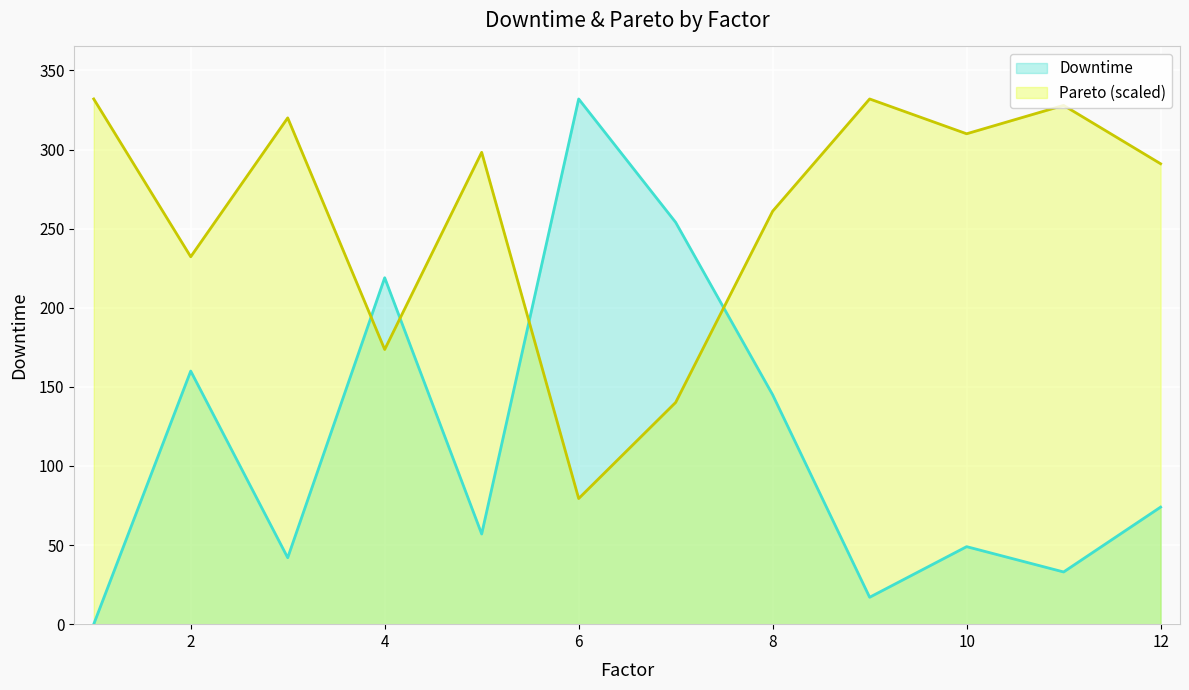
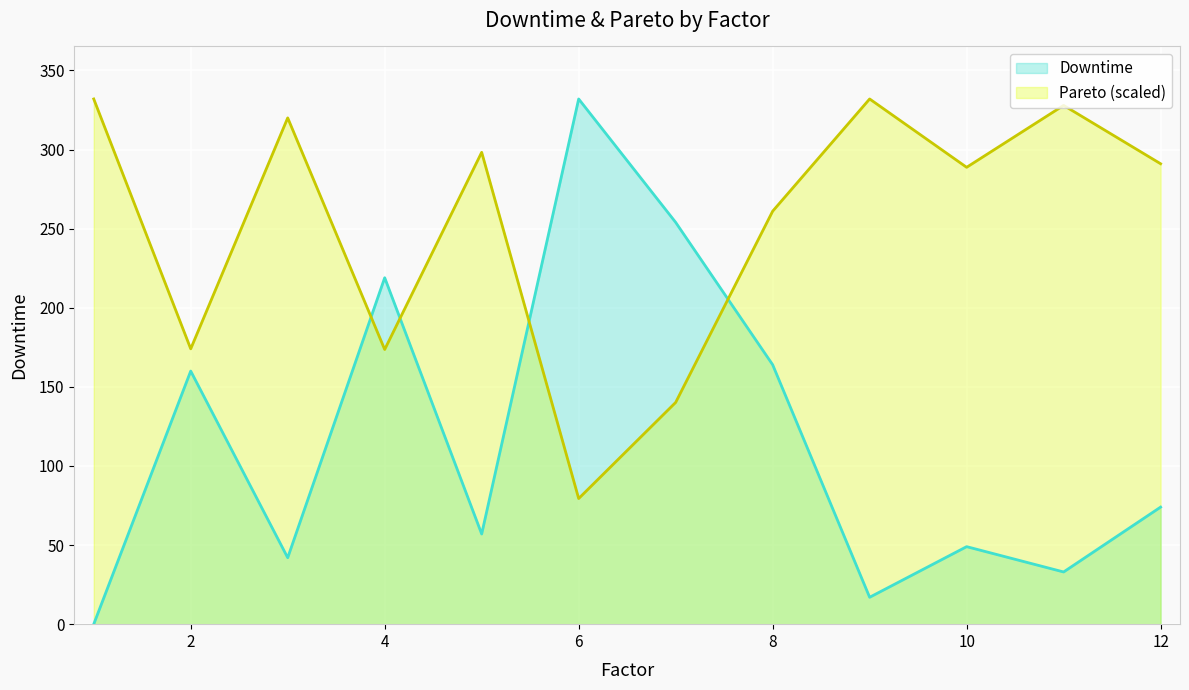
Pareto (scaled), 2: 232 -> 174
Downtime, 8: 145 -> 164
Pareto (scaled), 10: 310 -> 289
